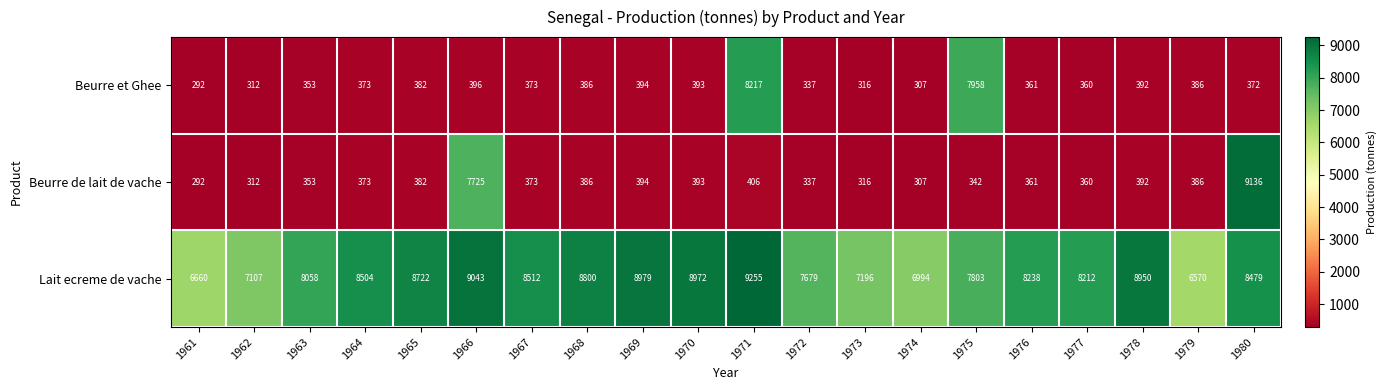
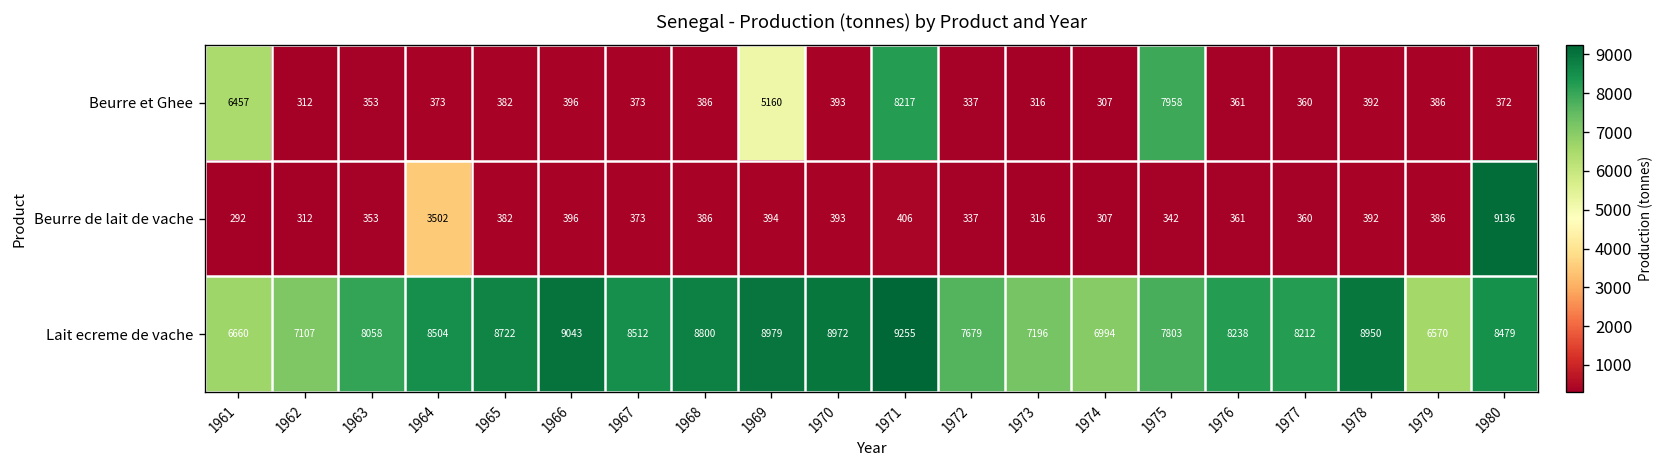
Beurre et Ghee, 1961: 292 -> 6457
Beurre et Ghee, 1969: 394 -> 5160
Beurre de lait de vache, 1964: 373 -> 3502
Beurre de lait de vache, 1966: 7725 -> 396
